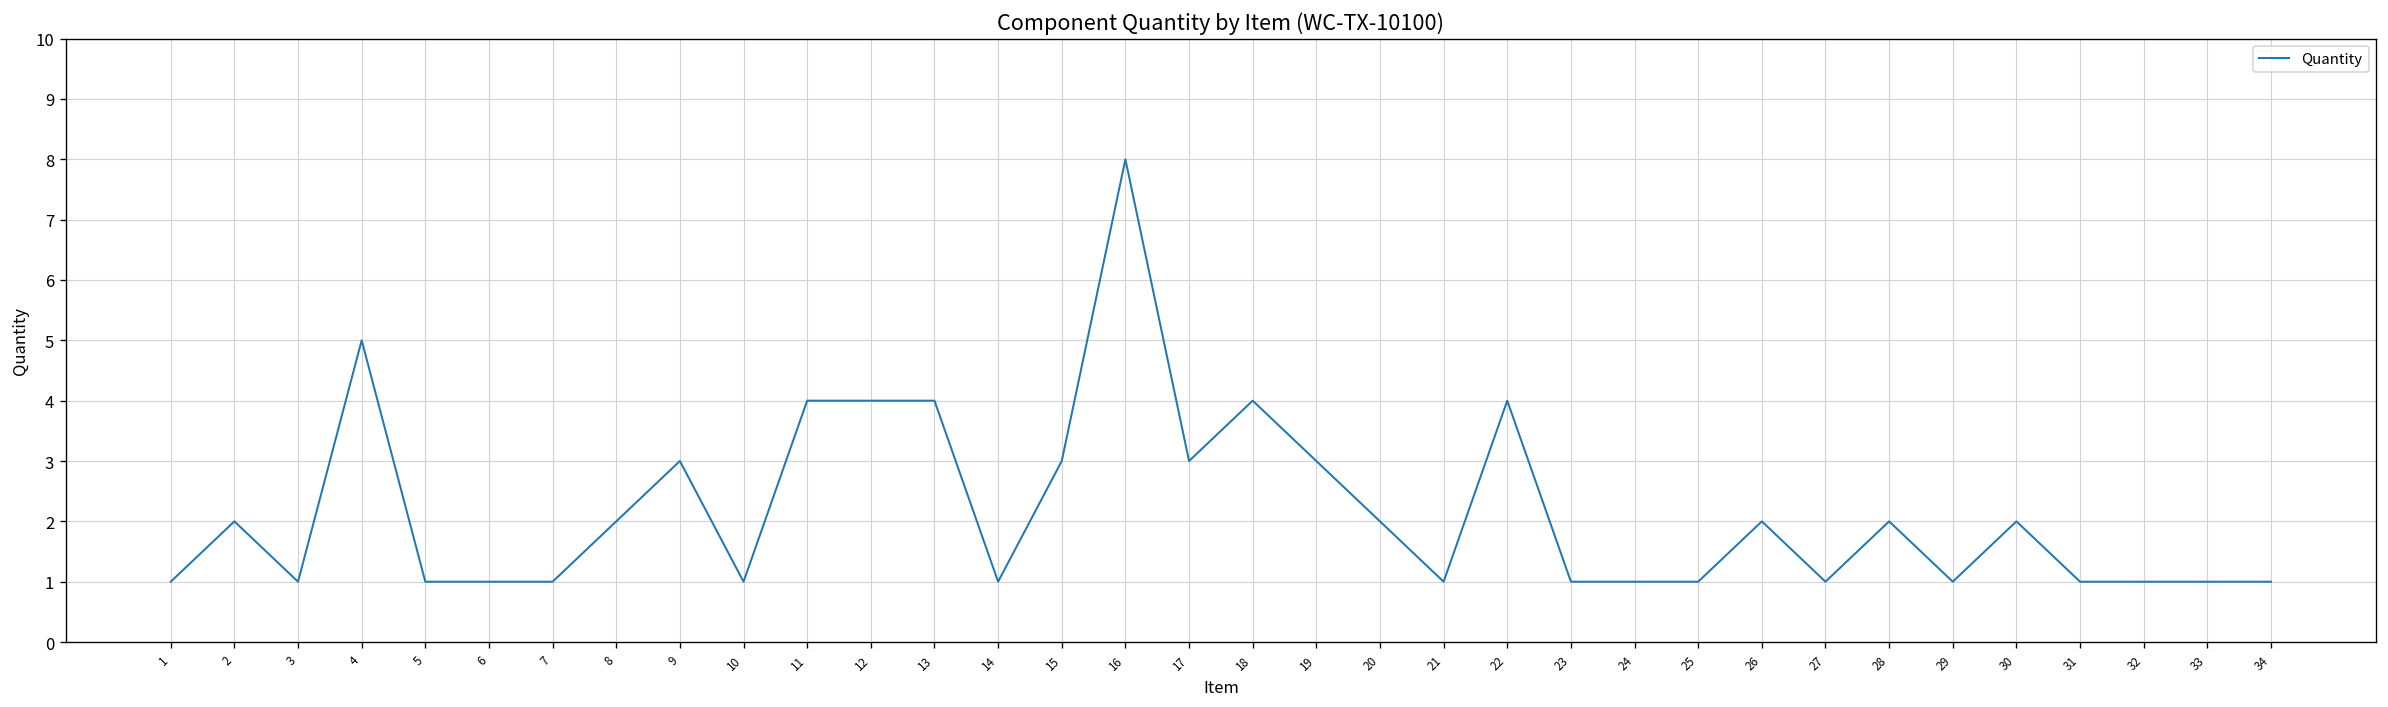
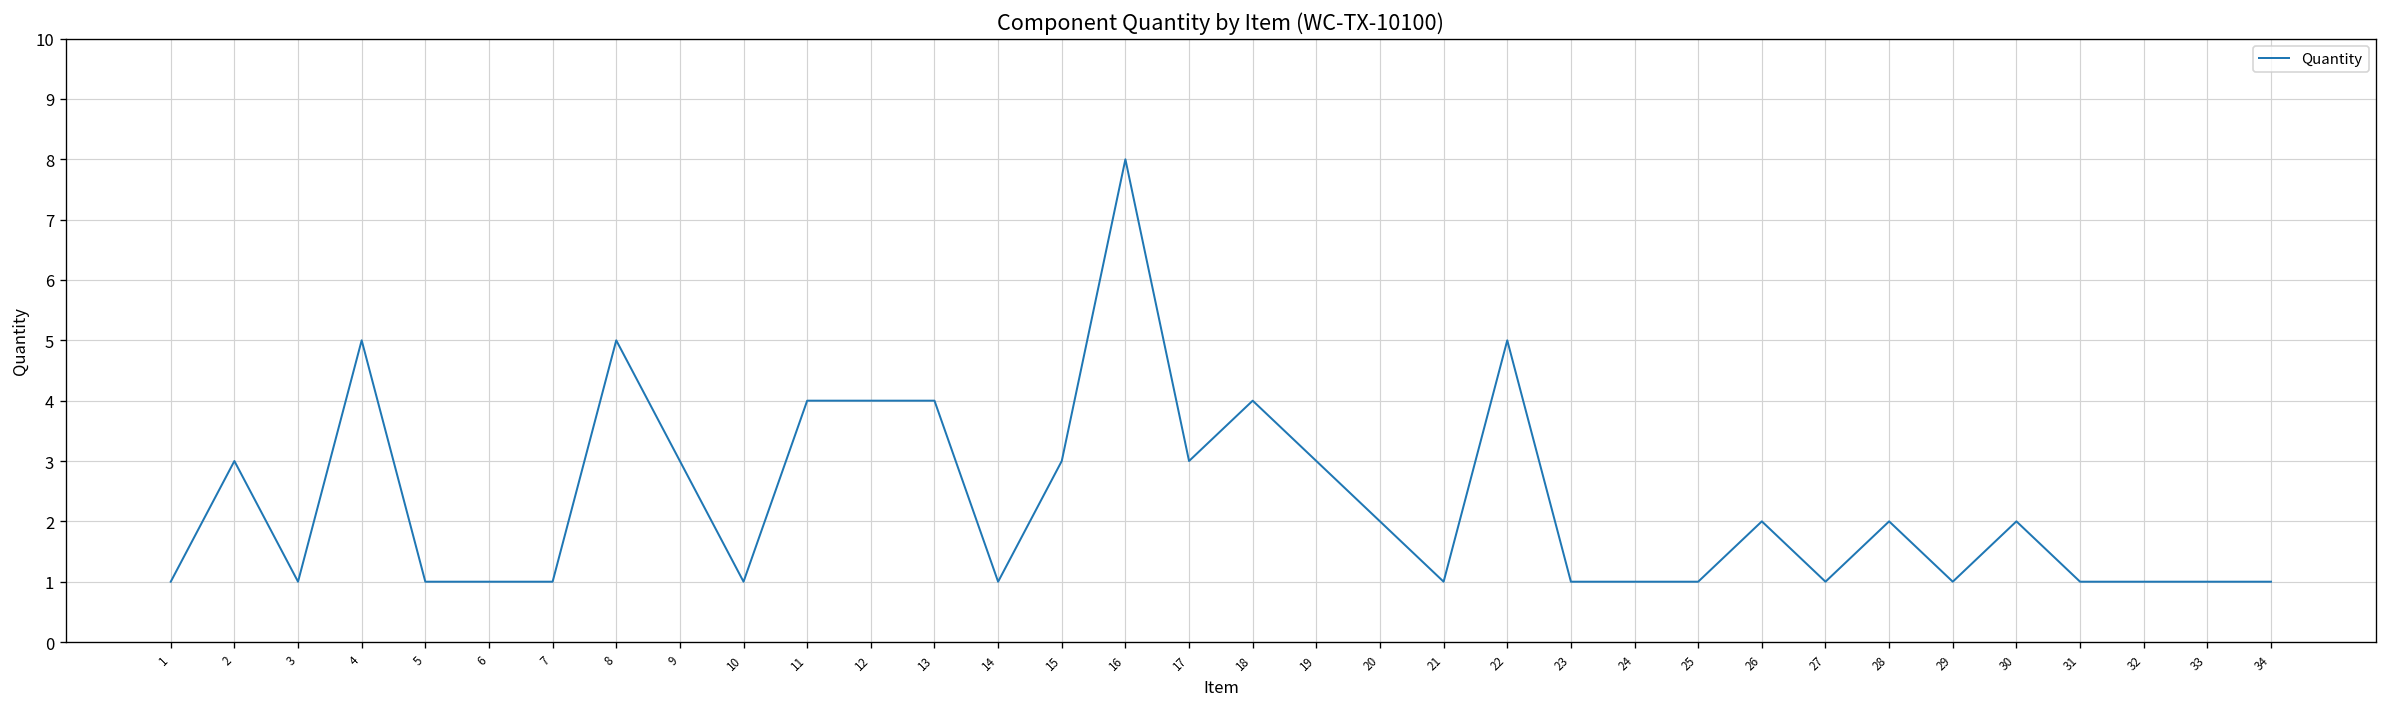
2: 2 -> 3
8: 2 -> 5
22: 4 -> 5
